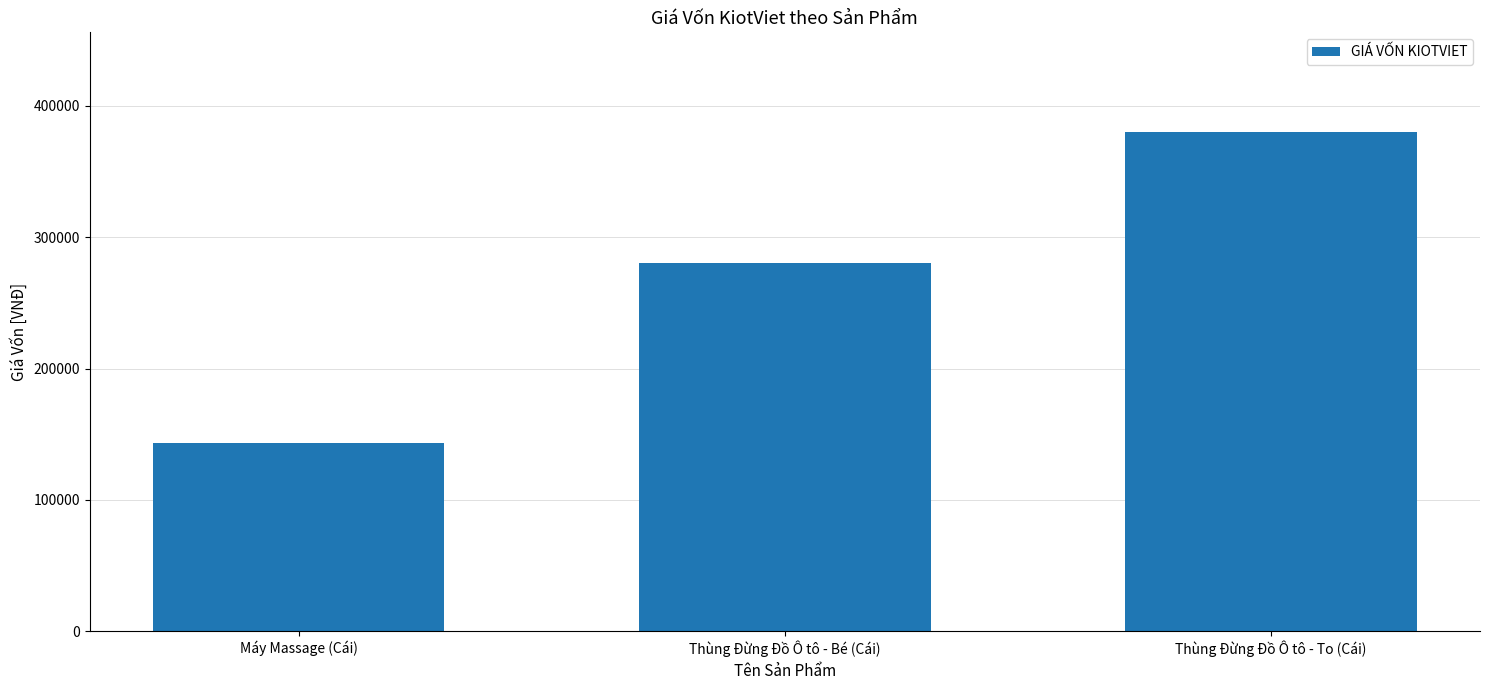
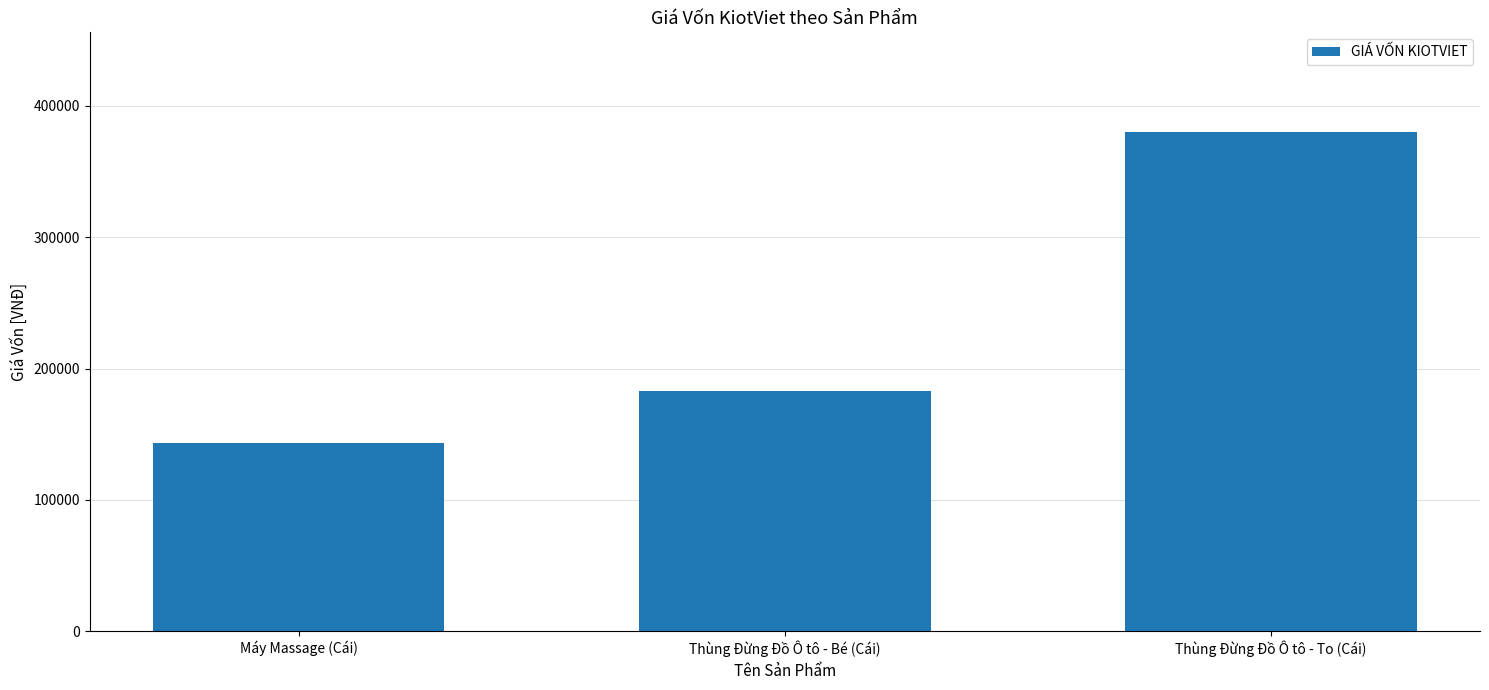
Thùng Đừng Đồ Ô tô - Bé (Cái): 280000 -> 183000
